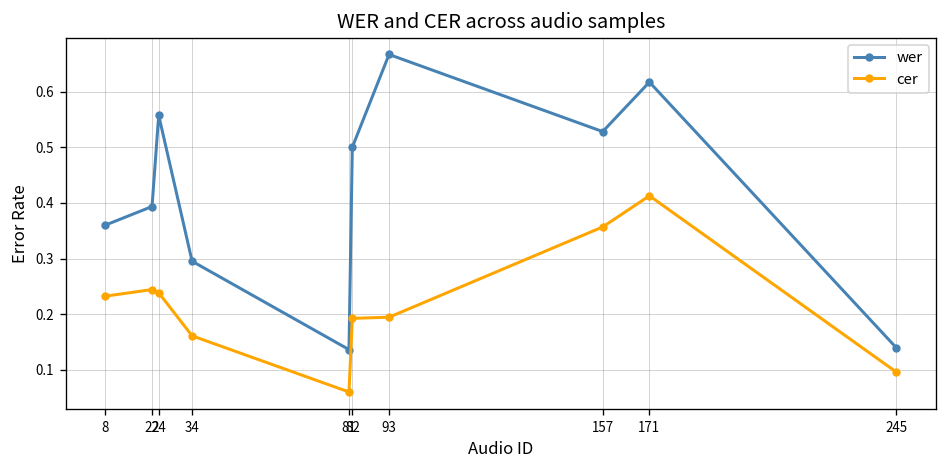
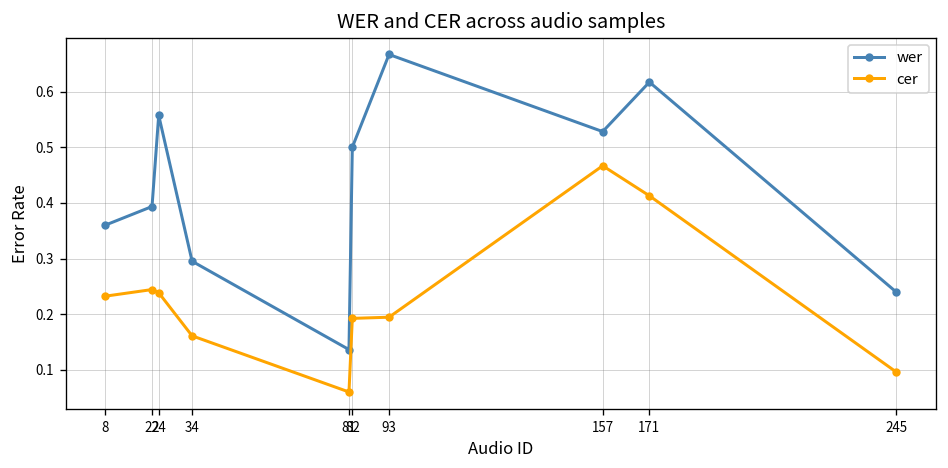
cer, 157: 0.36 -> 0.47
wer, 245: 0.14 -> 0.24
